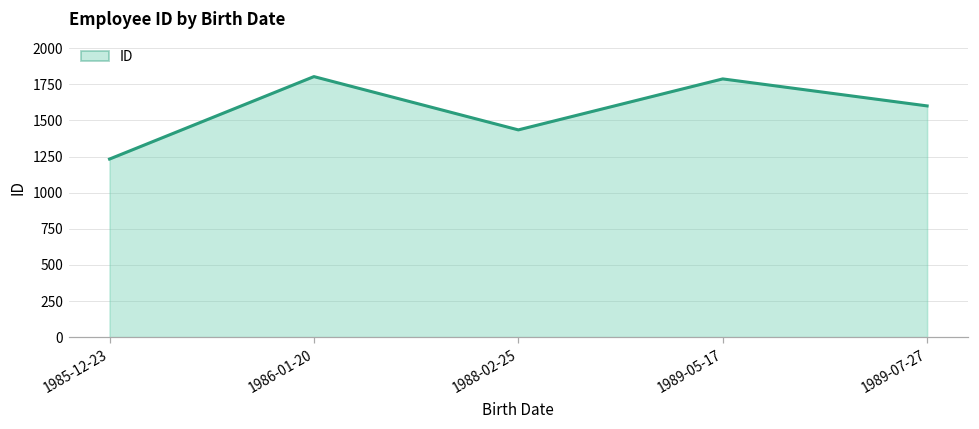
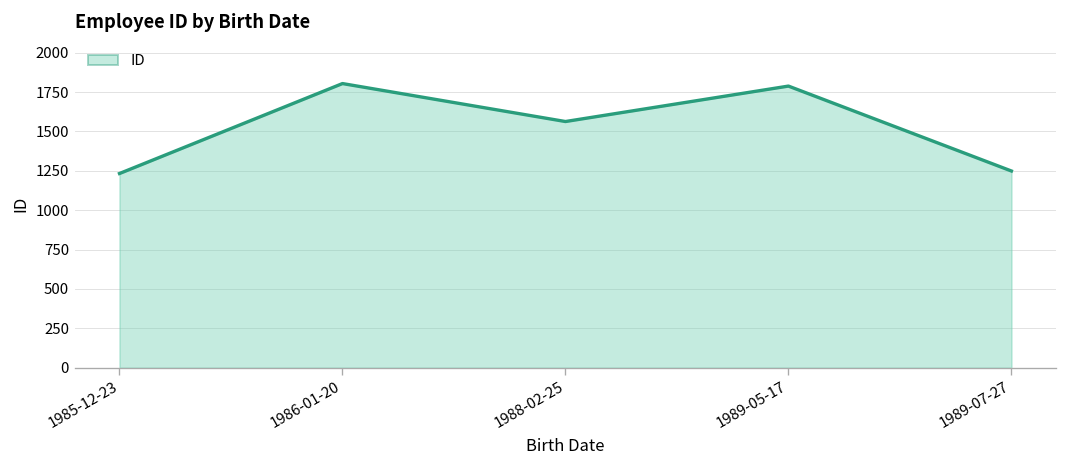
1988-02-25: 1440 -> 1560
1989-07-27: 1600 -> 1250
